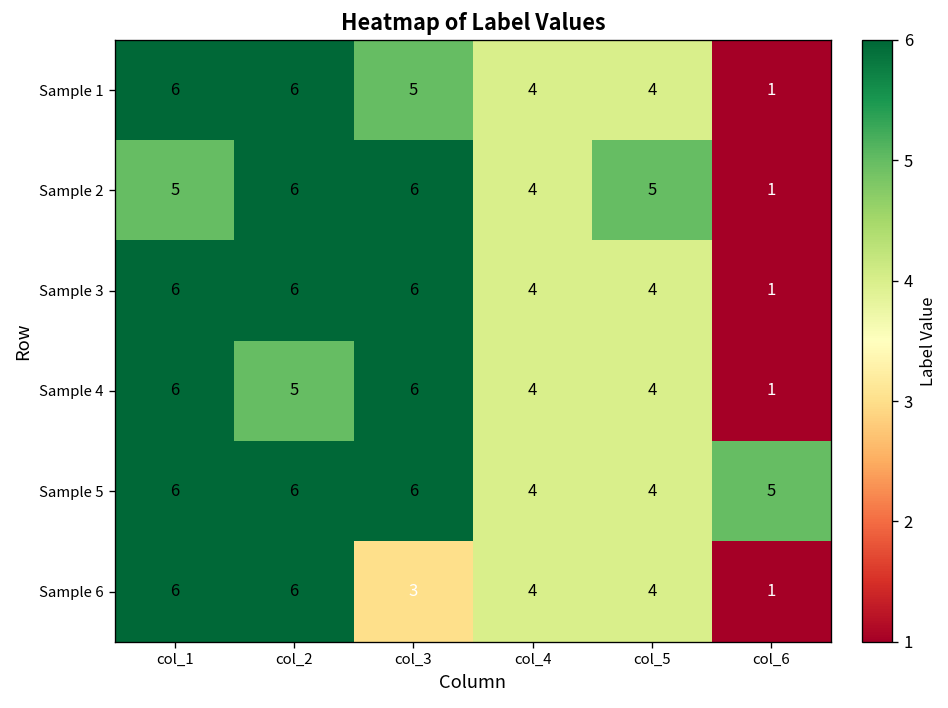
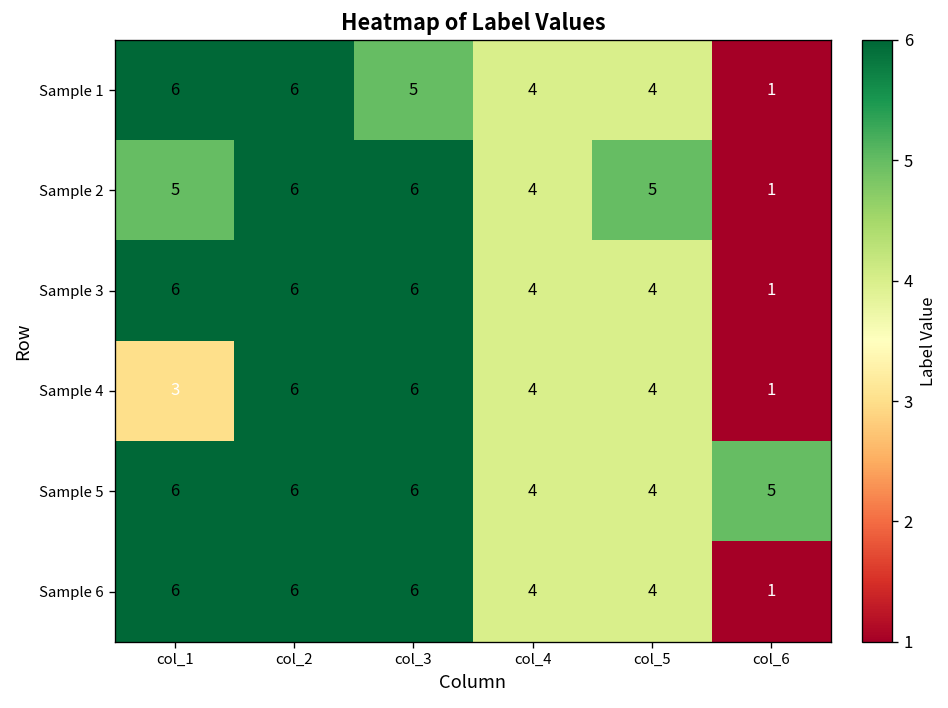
Sample 4, col_1: 6 -> 3
Sample 4, col_2: 5 -> 6
Sample 6, col_3: 3 -> 6
